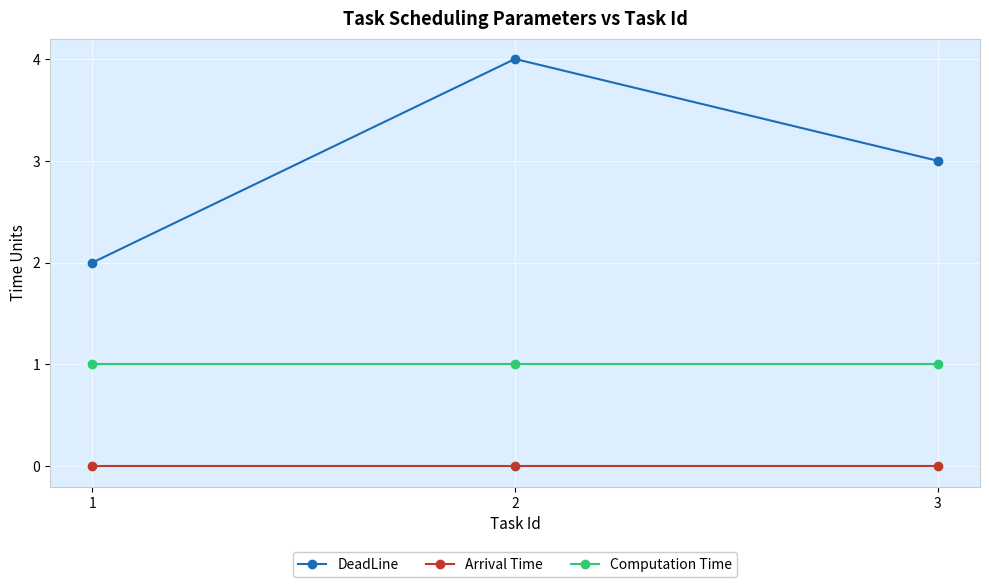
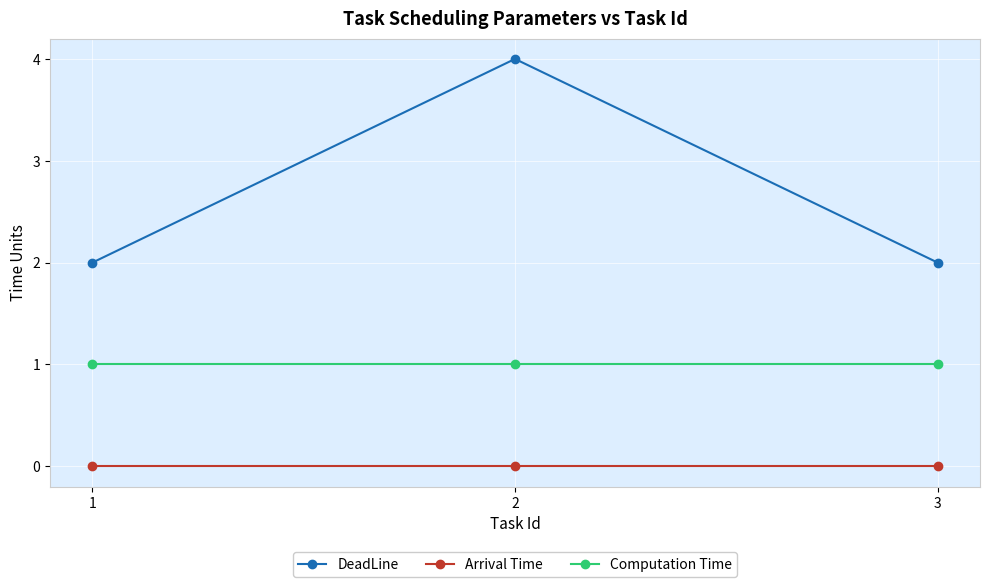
DeadLine, 3: 3 -> 2
